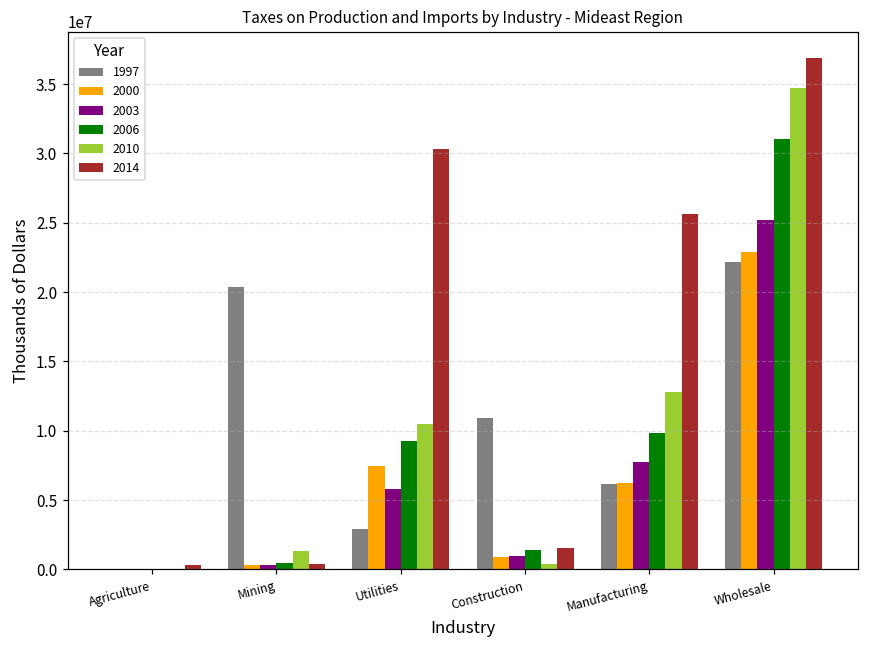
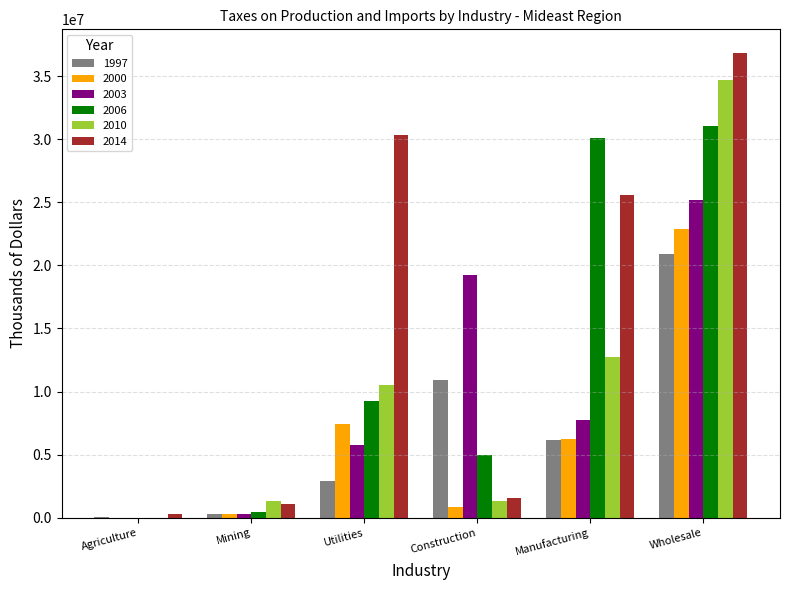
1997, Mining: 20400000 -> 300000
2014, Mining: 400000 -> 1100000
2003, Construction: 1000000 -> 19200000
2006, Construction: 1400000 -> 5000000
2010, Construction: 400000 -> 1300000
2006, Manufacturing: 9800000 -> 30100000
1997, Wholesale: 22200000 -> 20900000
